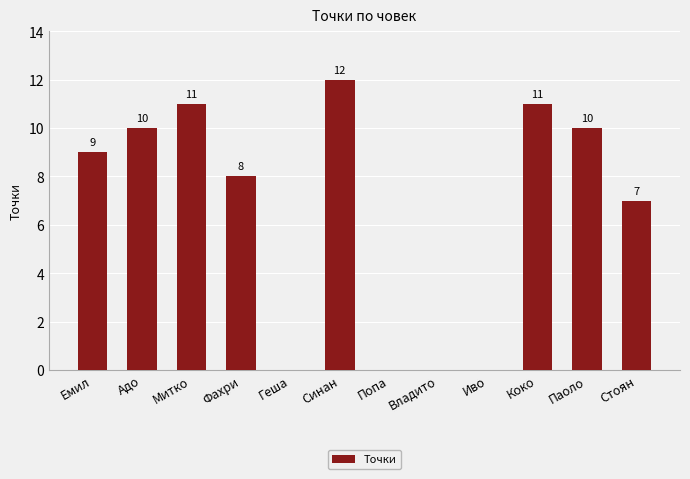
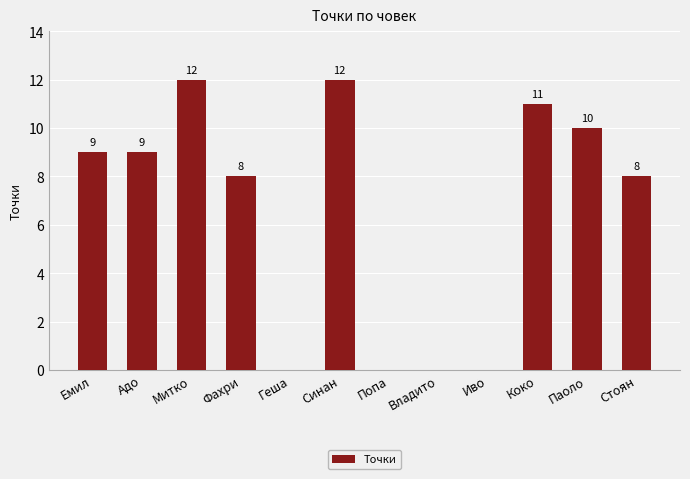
Адо: 10 -> 9
Митко: 11 -> 12
Стоян: 7 -> 8
